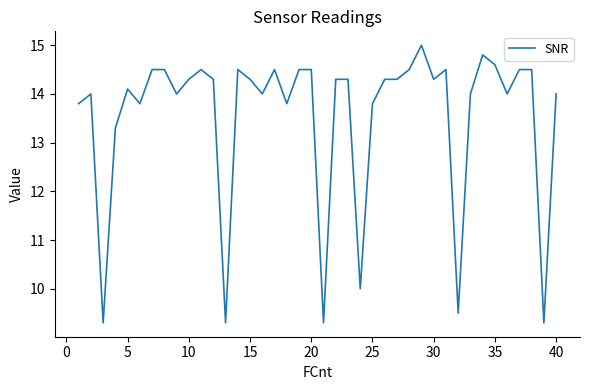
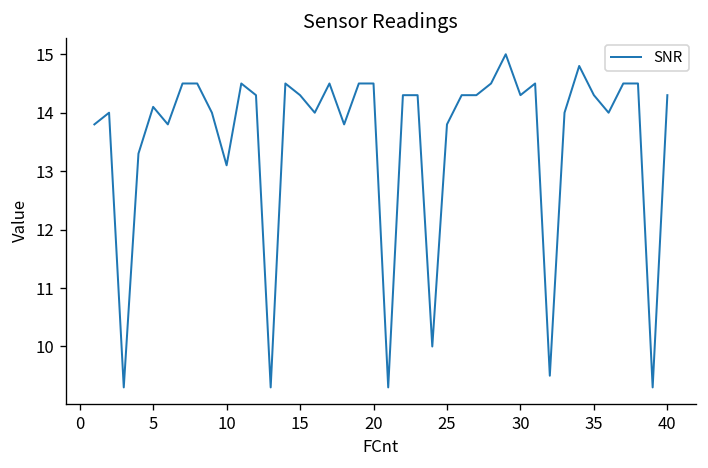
10: 14.3 -> 13.1
35: 14.6 -> 14.3
40: 14.0 -> 14.3
